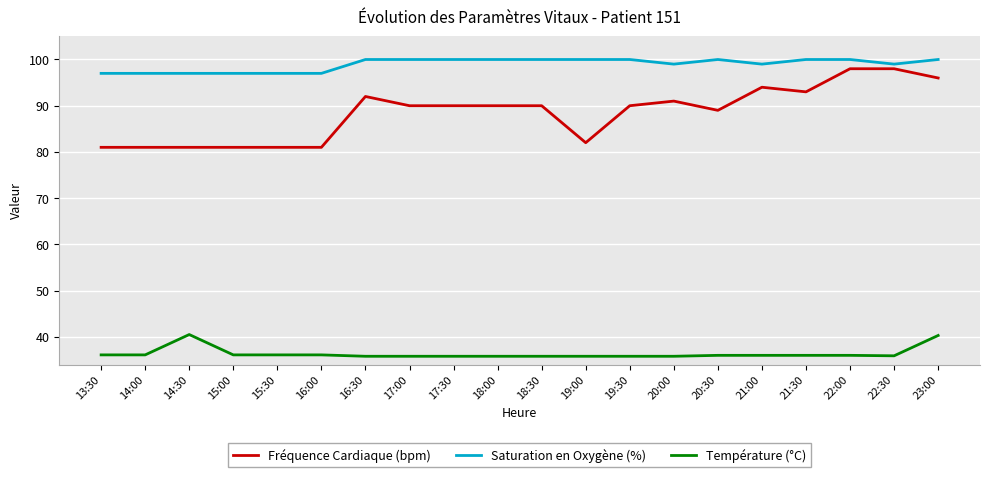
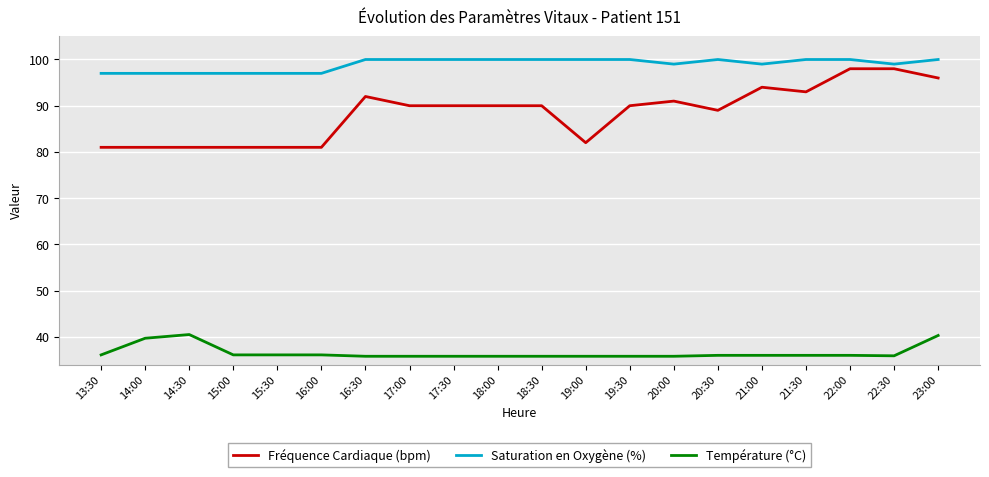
Température (°C), 14:00: 36 -> 40
